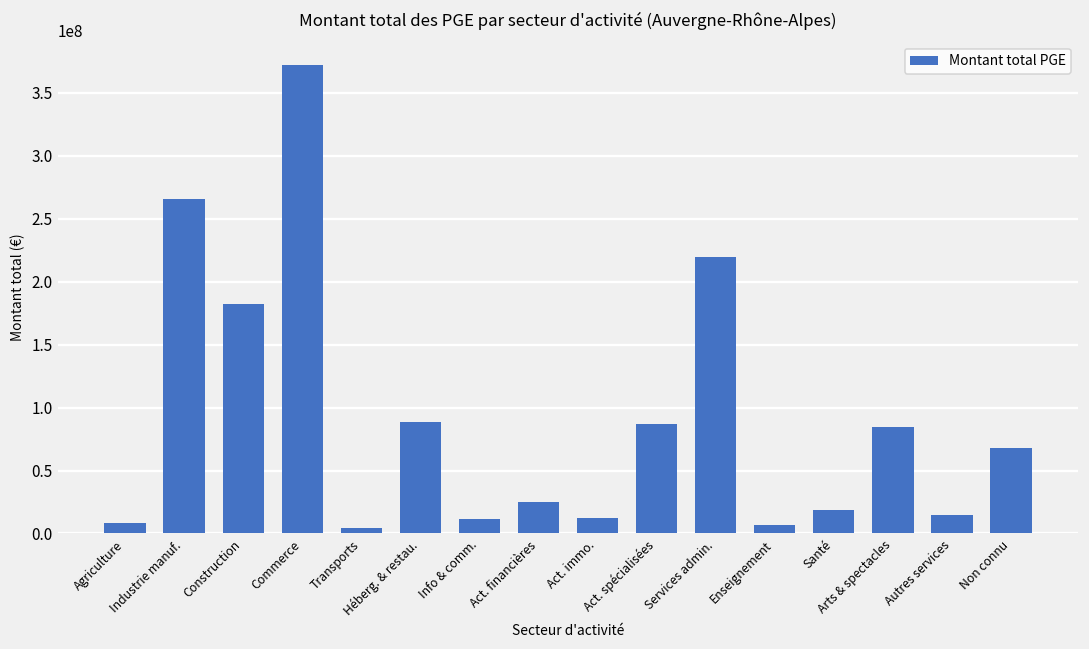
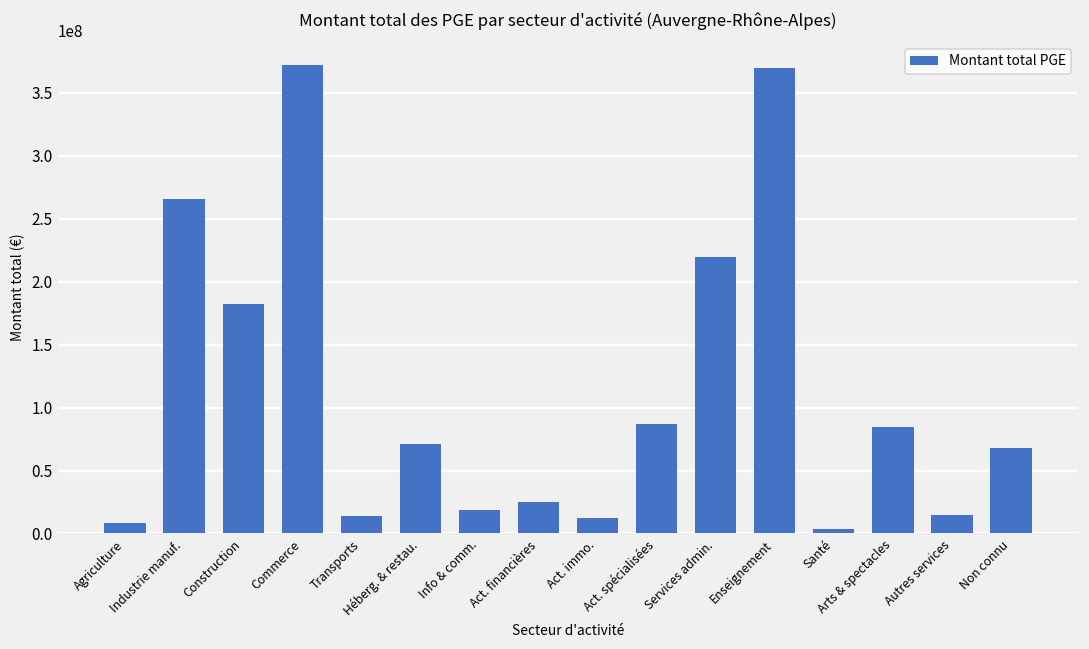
Transports: 4000000 -> 14000000
Héberg. & restau.: 88000000 -> 71000000
Info & comm.: 11000000 -> 19000000
Enseignement: 7000000 -> 370000000
Santé: 19000000 -> 4000000
